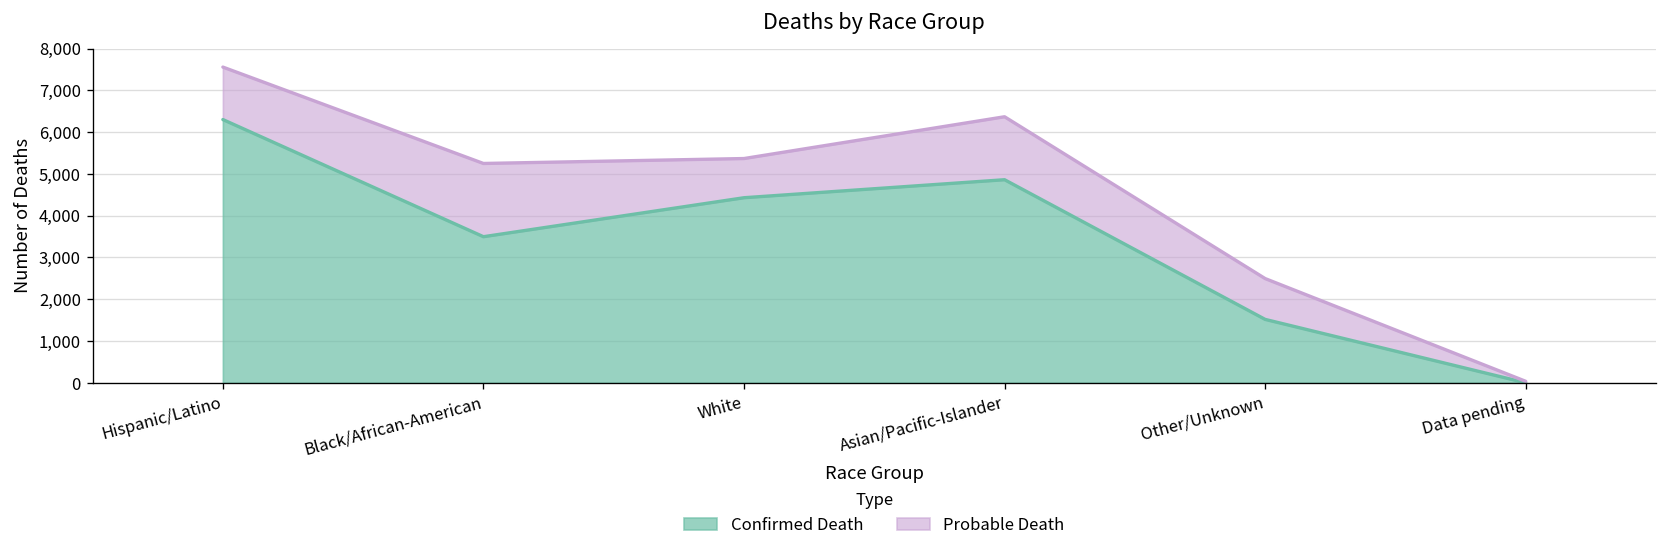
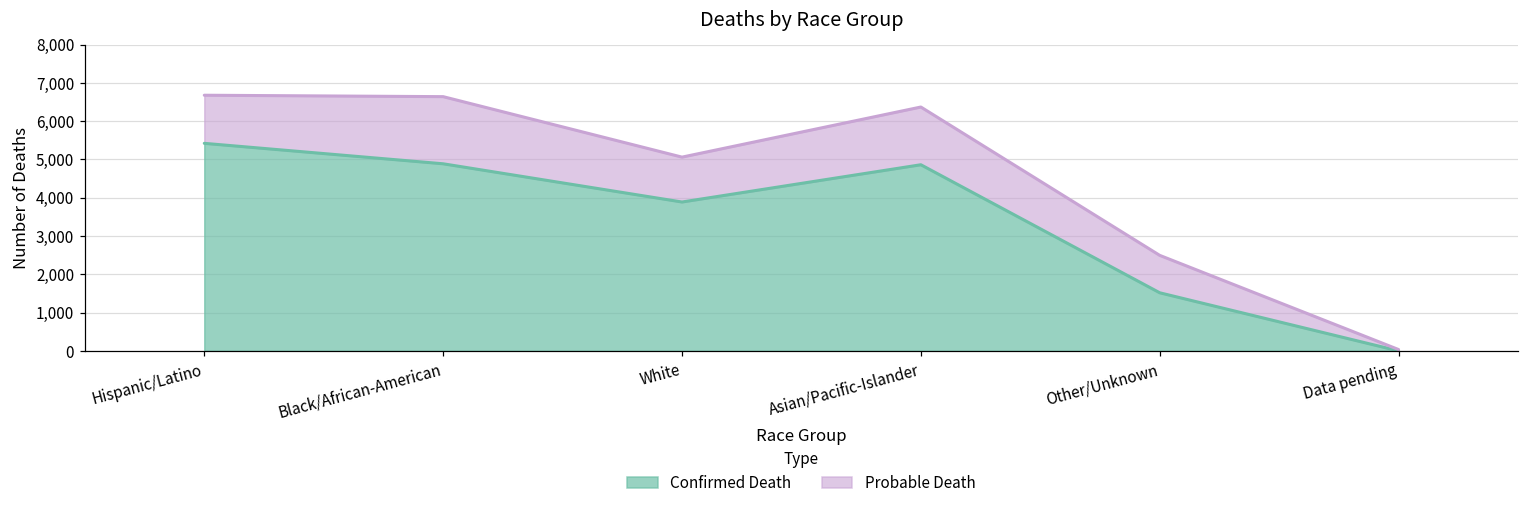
Confirmed Death, Hispanic/Latino: 6,300 -> 5,400
Confirmed Death, Black/African-American: 3,500 -> 4,900
Confirmed Death, White: 4,400 -> 3,900
Probable Death, White: 900 -> 1,200
